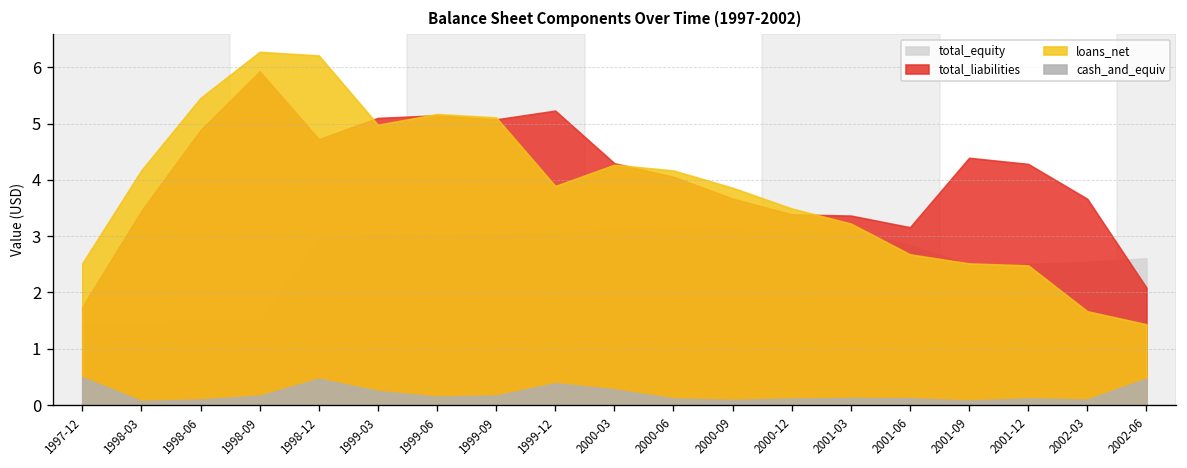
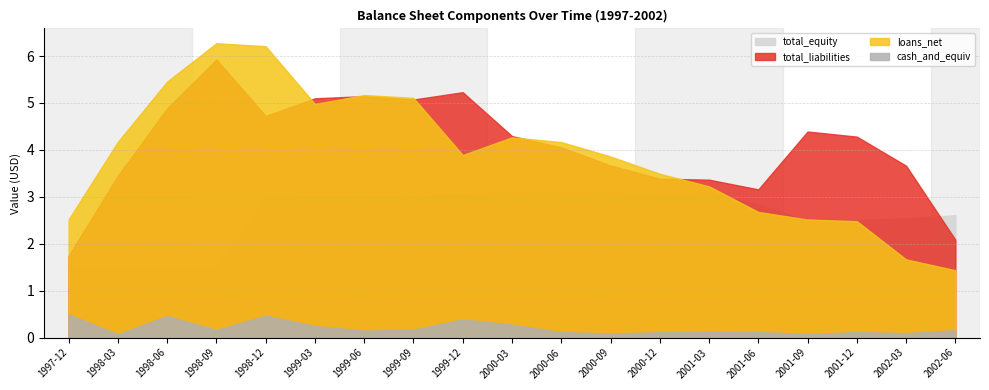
cash_and_equiv, 1998-06: 0.1 -> 0.5
cash_and_equiv, 2002-06: 0.5 -> 0.2
